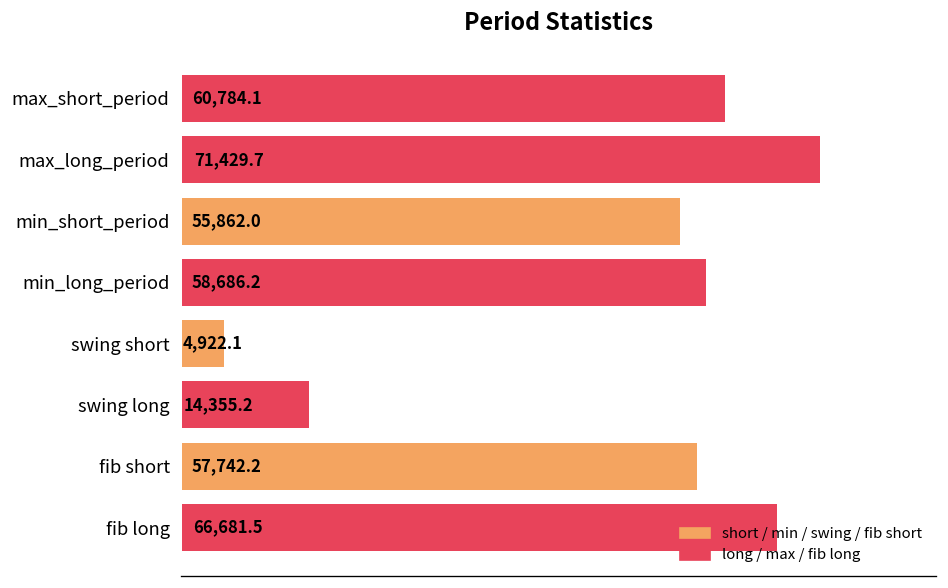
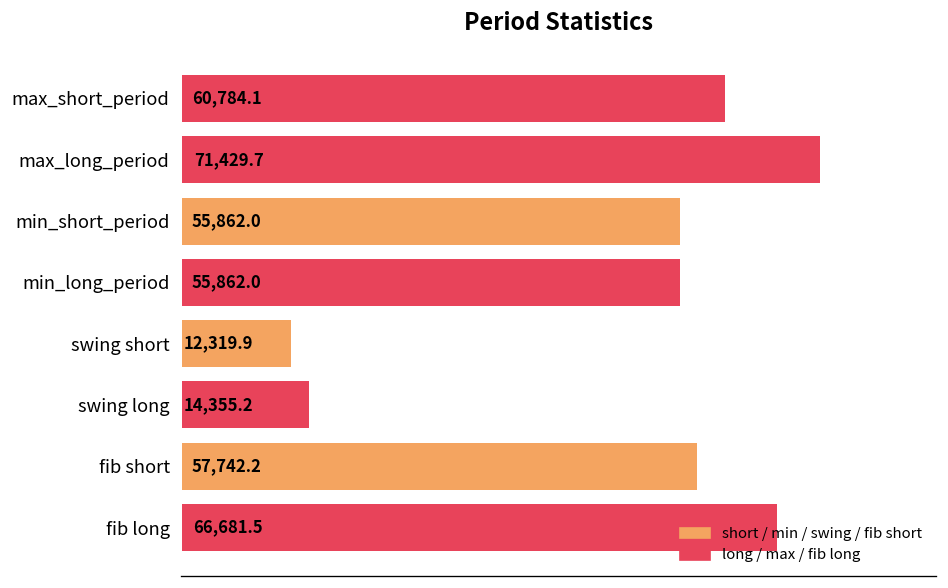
min_long_period: 58,686.2 -> 55,862.0
swing short: 4,922.1 -> 12,319.9
